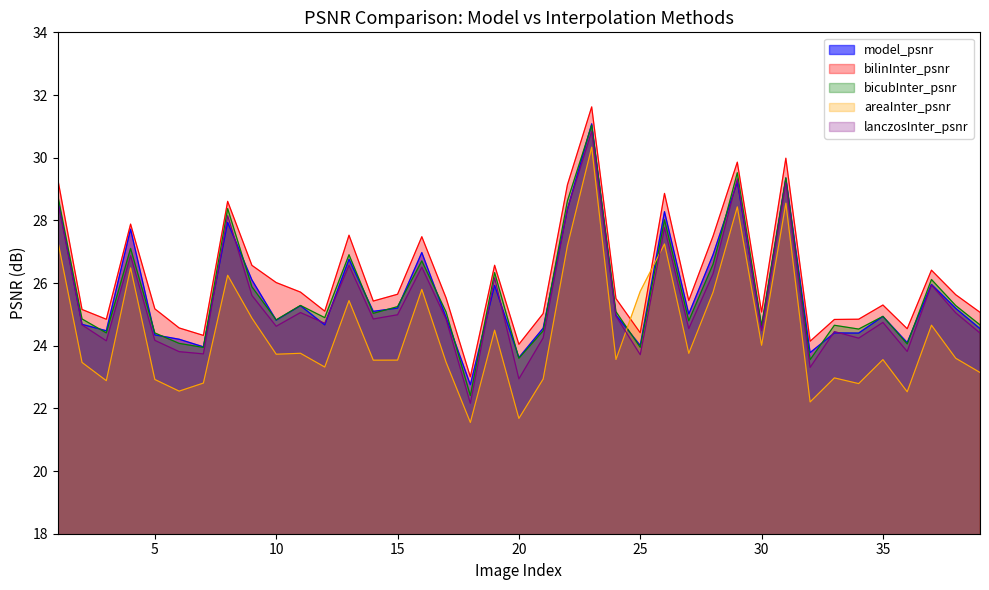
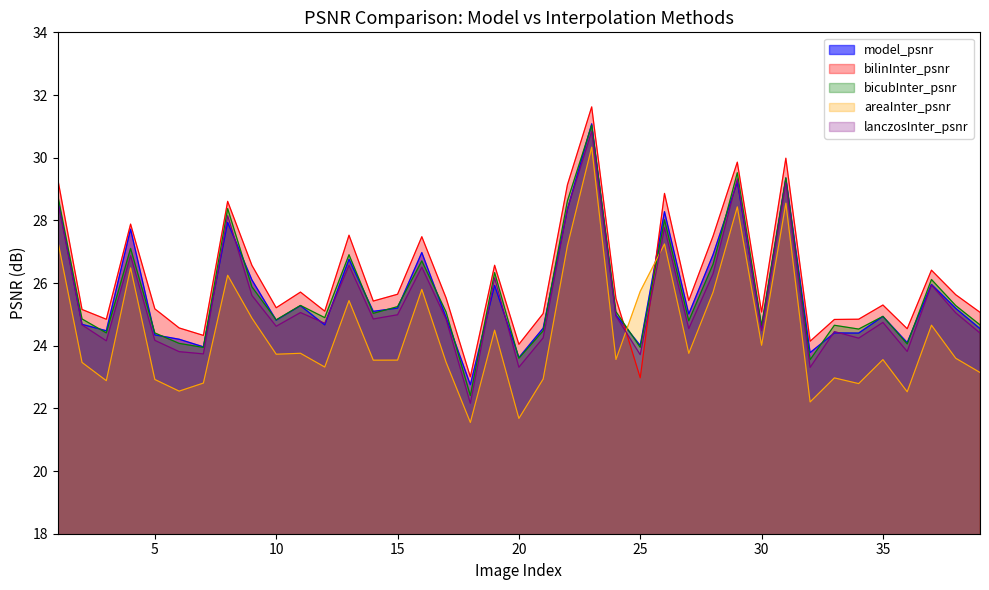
bilinInter_psnr, 10: 26.0 -> 25.2
lanczosInter_psnr, 20: 22.9 -> 23.3
bilinInter_psnr, 25: 24.4 -> 23.0
